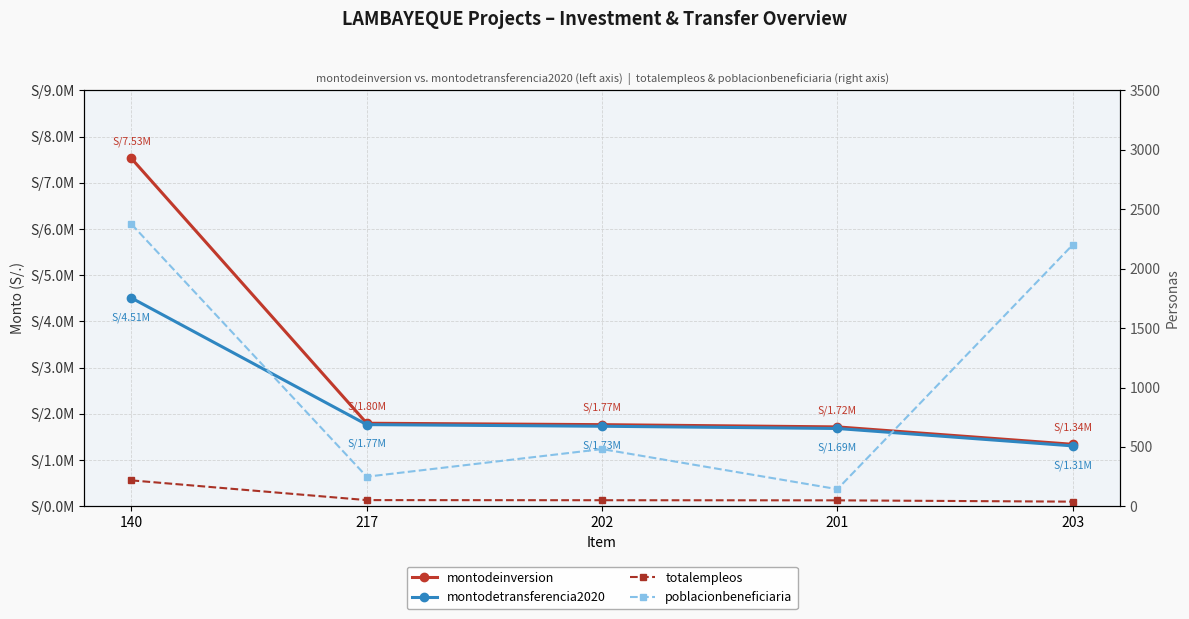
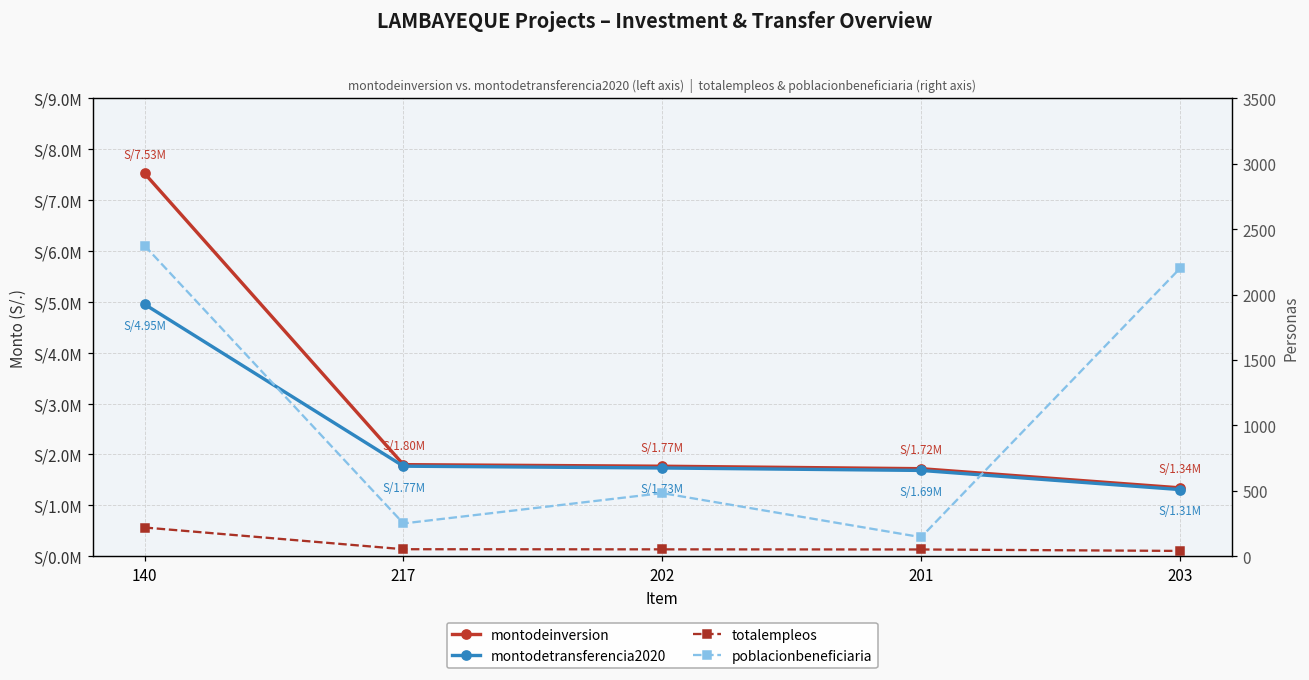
montodetransferencia2020, 140: 4.51M -> 4.95M
